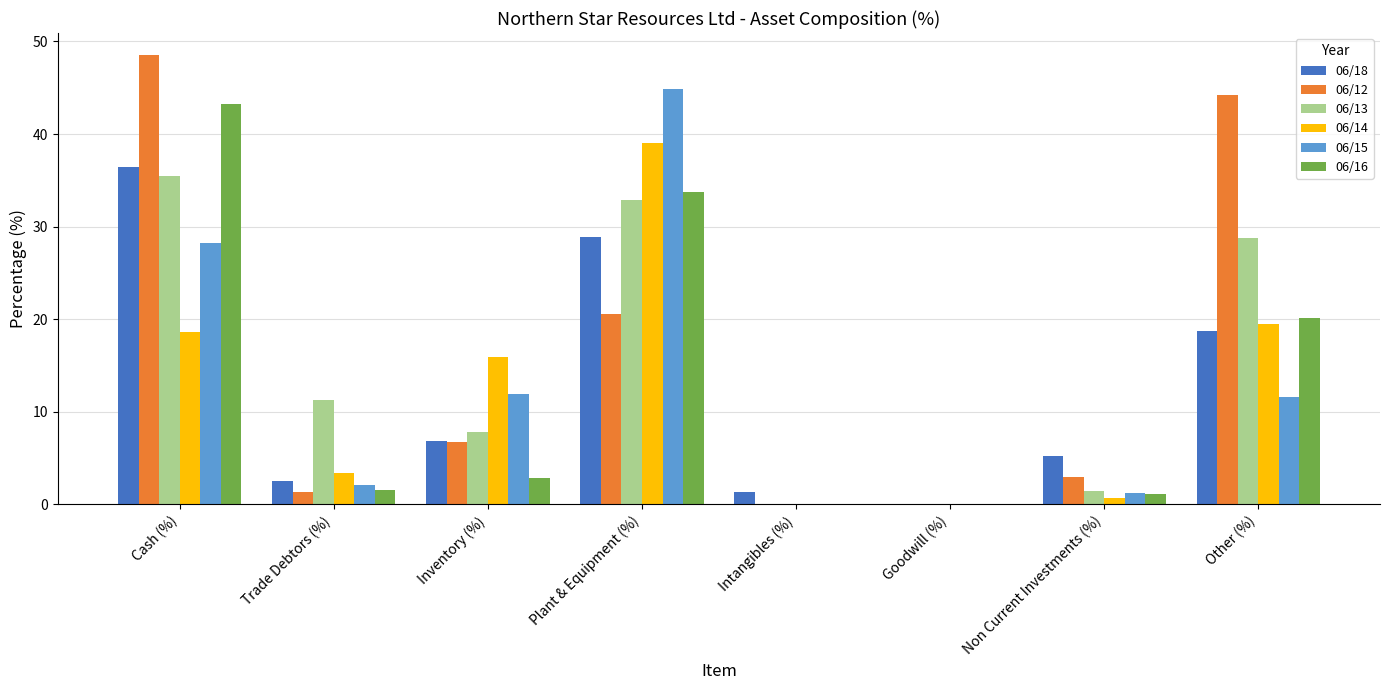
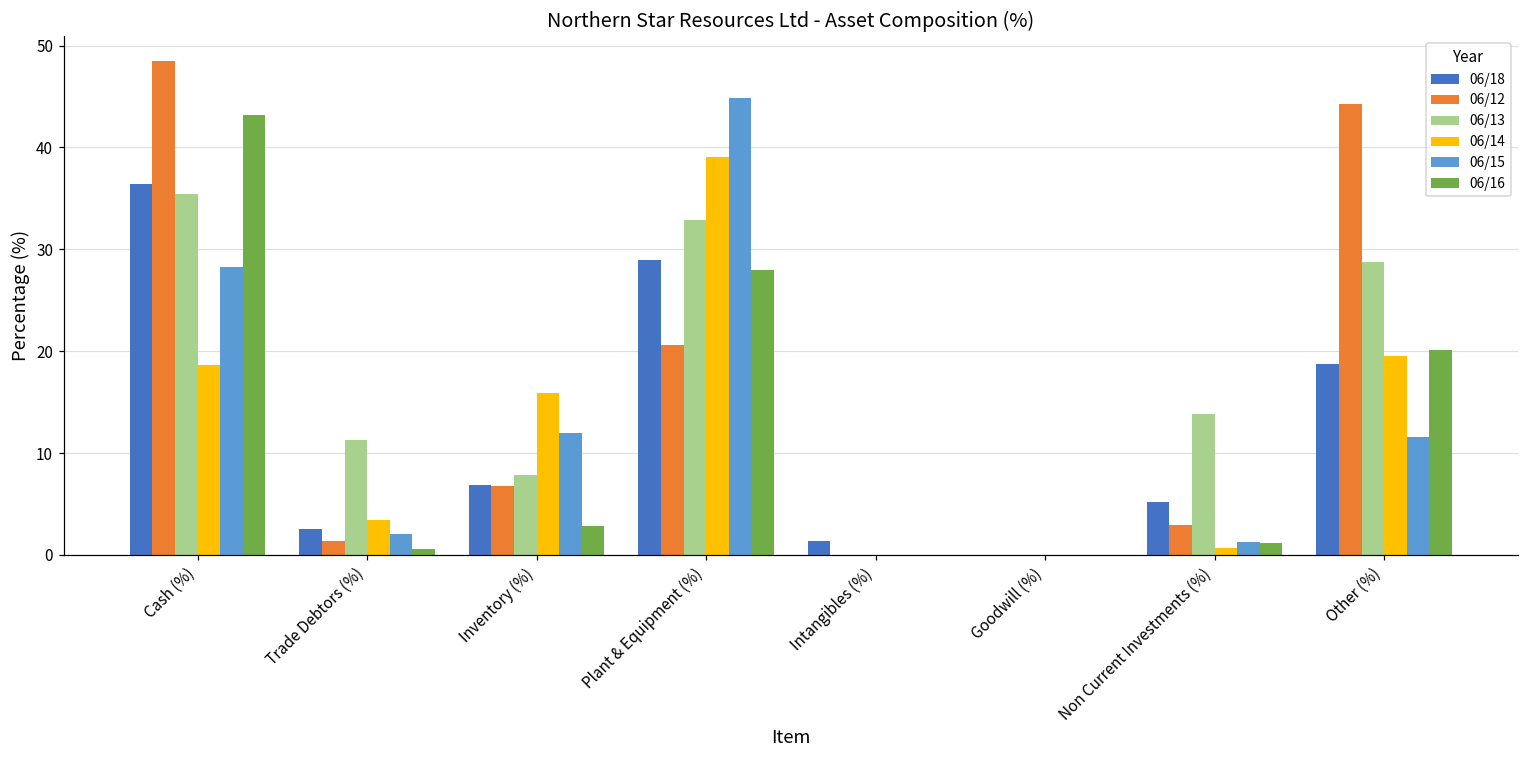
06/16, Trade Debtors (%): 2 -> 1
06/16, Plant & Equipment (%): 34 -> 28
06/13, Non Current Investments (%): 1 -> 14
